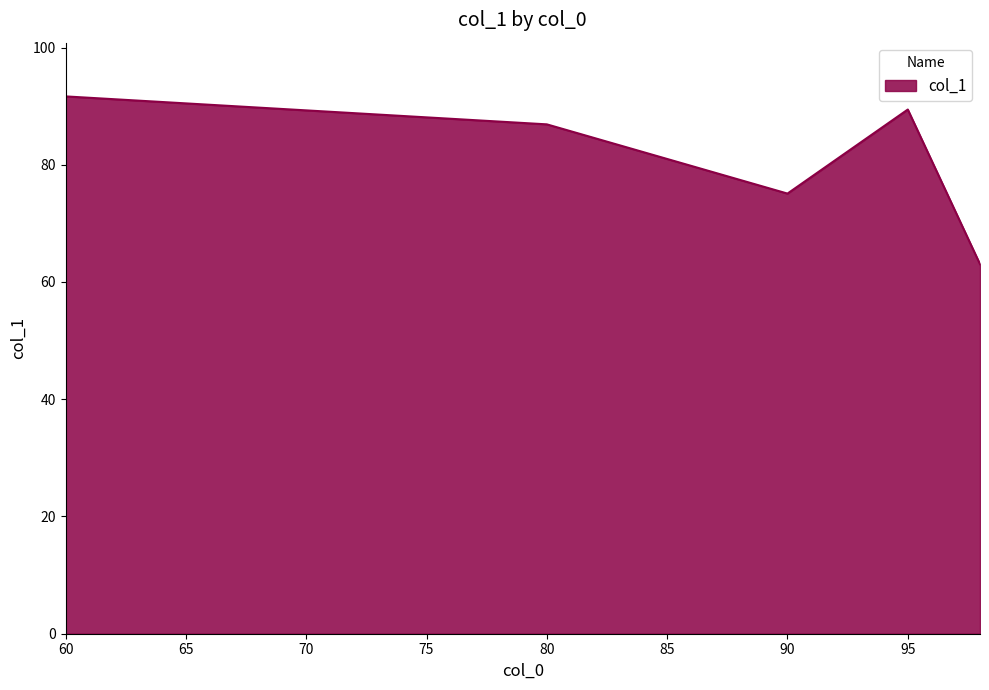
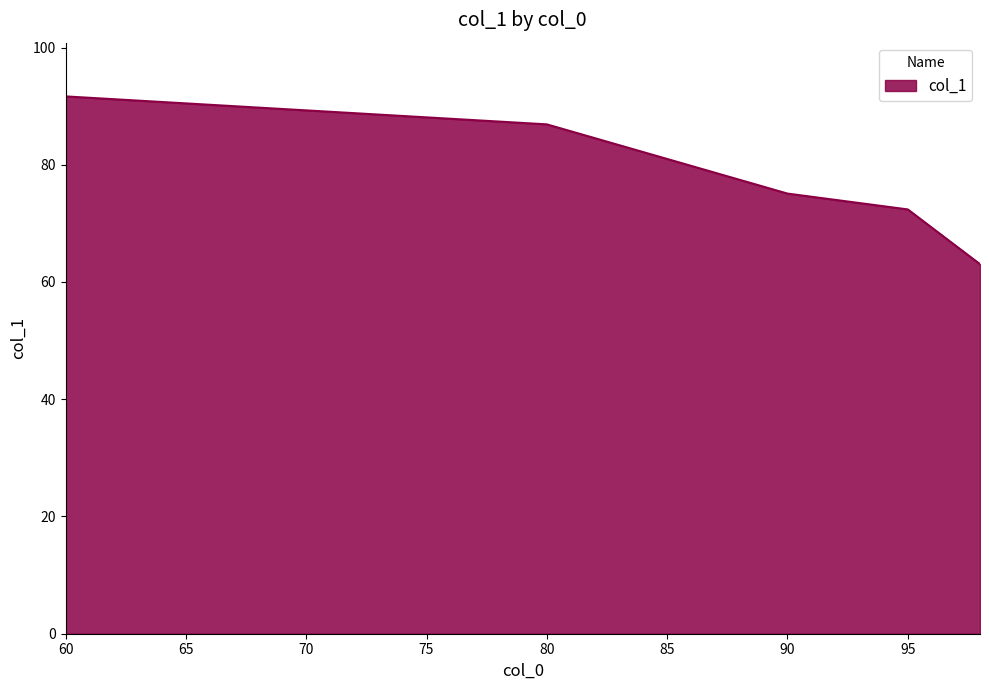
95: 89 -> 72
